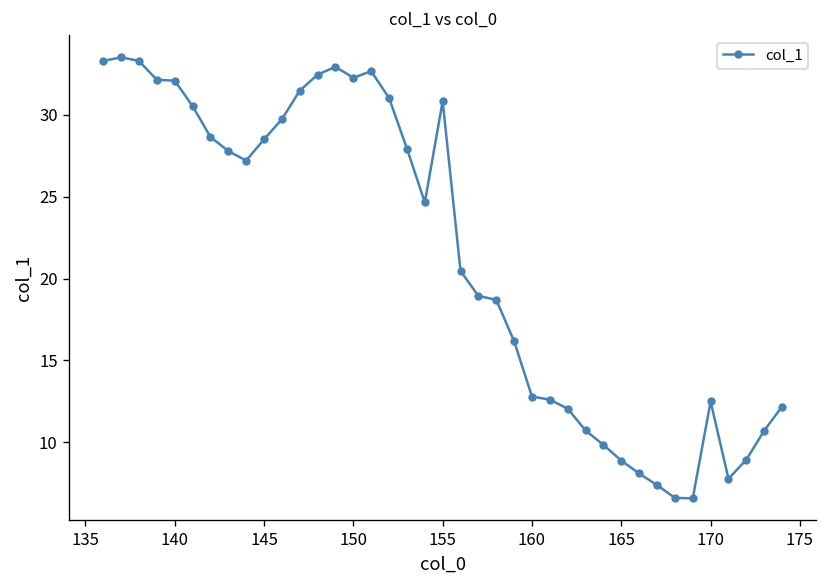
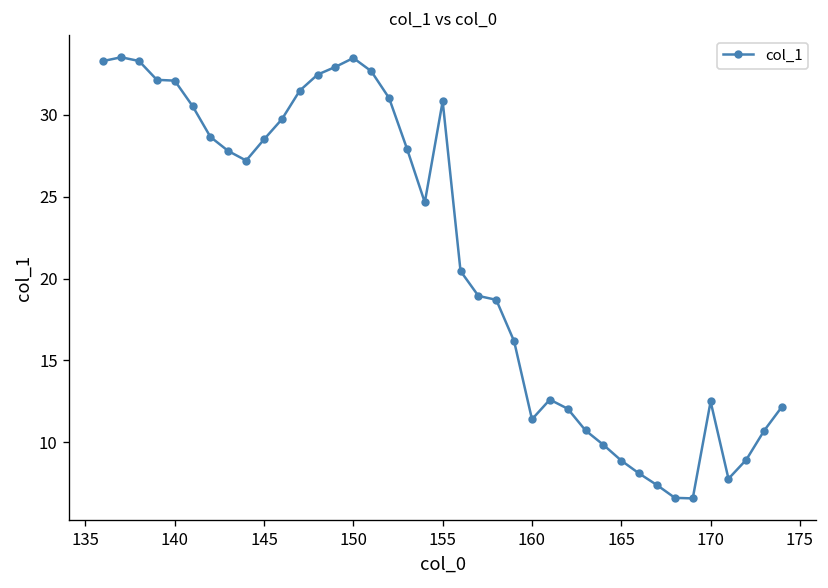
150: 32.3 -> 33.5
160: 12.8 -> 11.4
